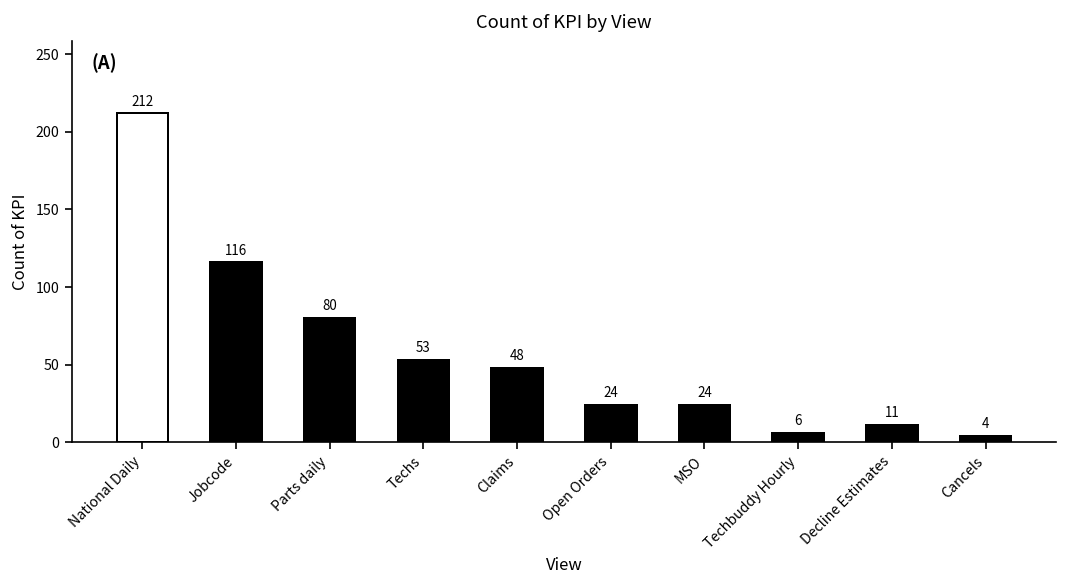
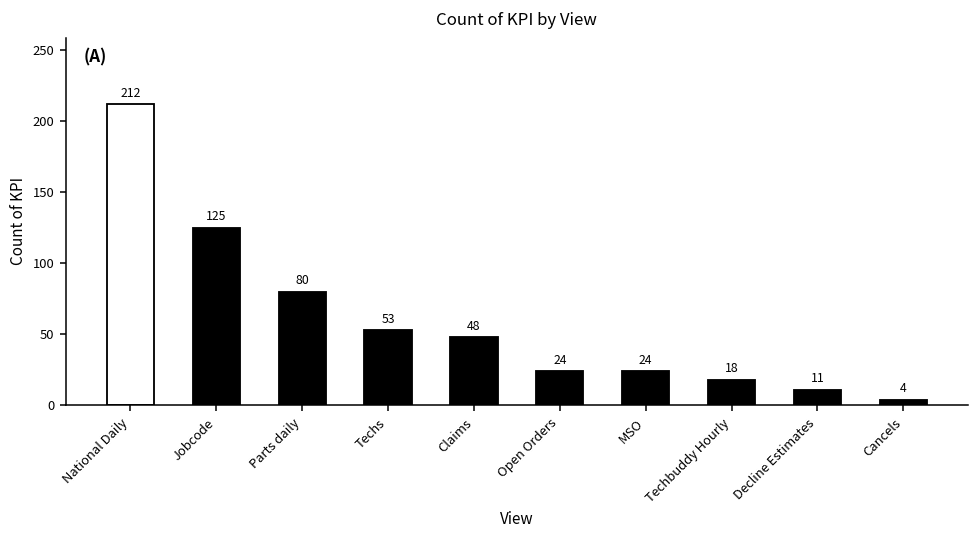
Jobcode: 116 -> 125
Techbuddy Hourly: 6 -> 18
